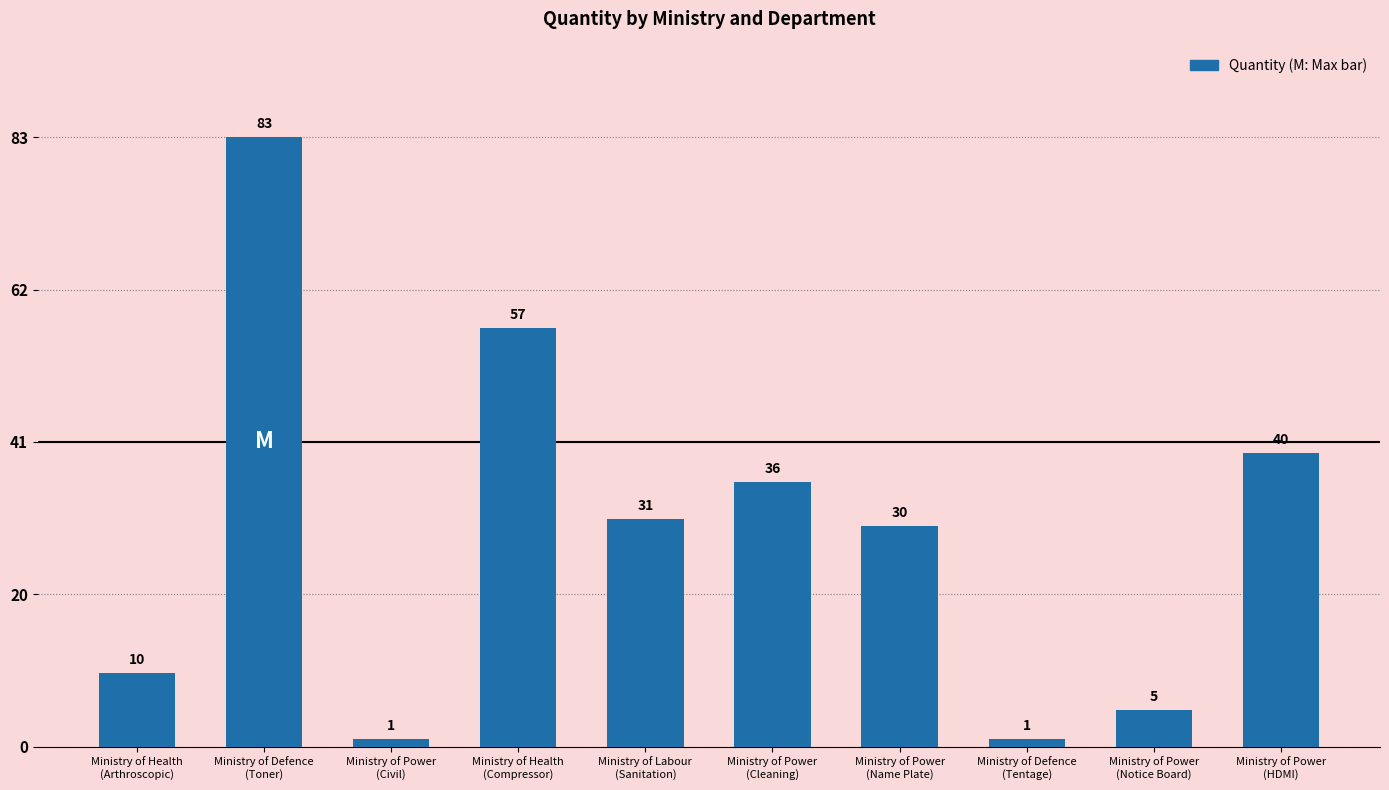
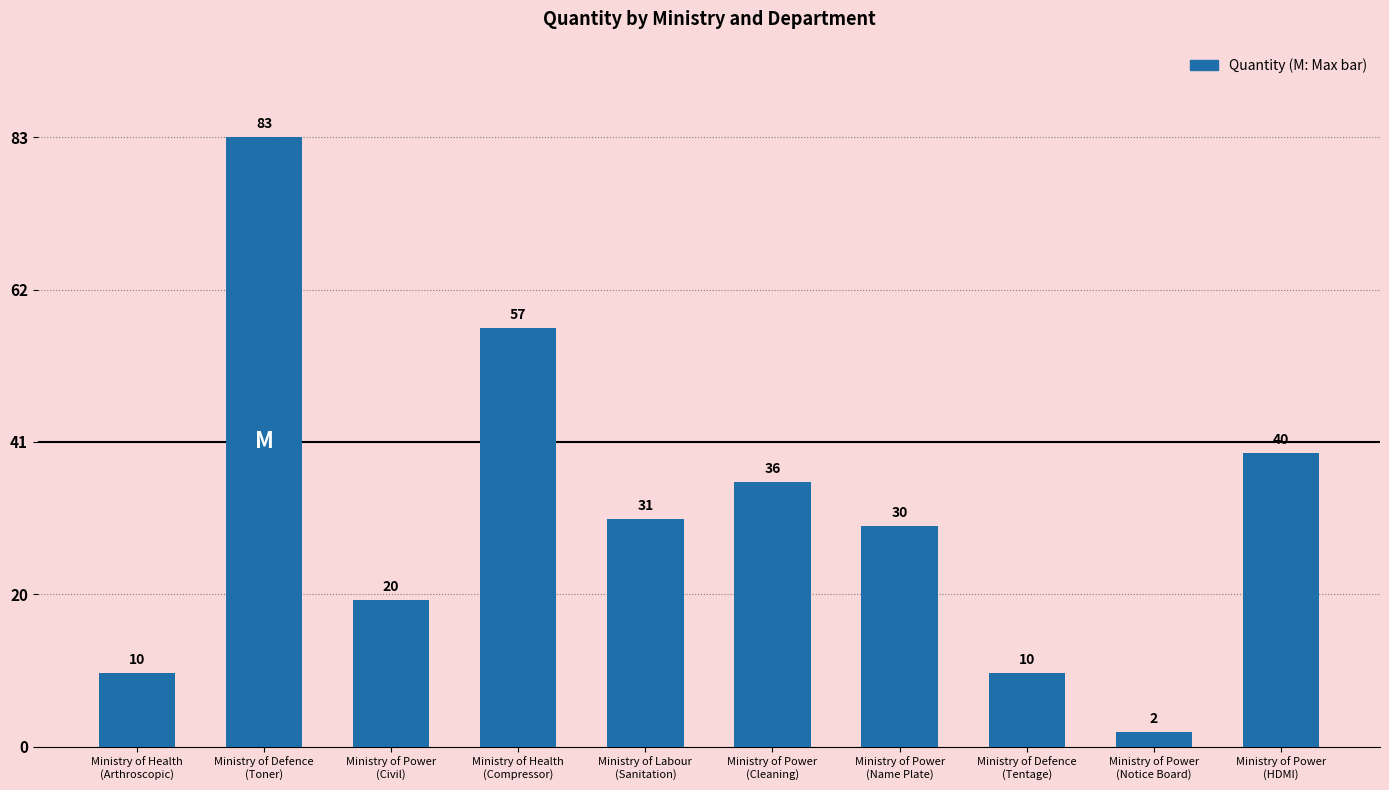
Ministry of Power (Civil): 1 -> 20
Ministry of Defence (Tentage): 1 -> 10
Ministry of Power (Notice Board): 5 -> 2
